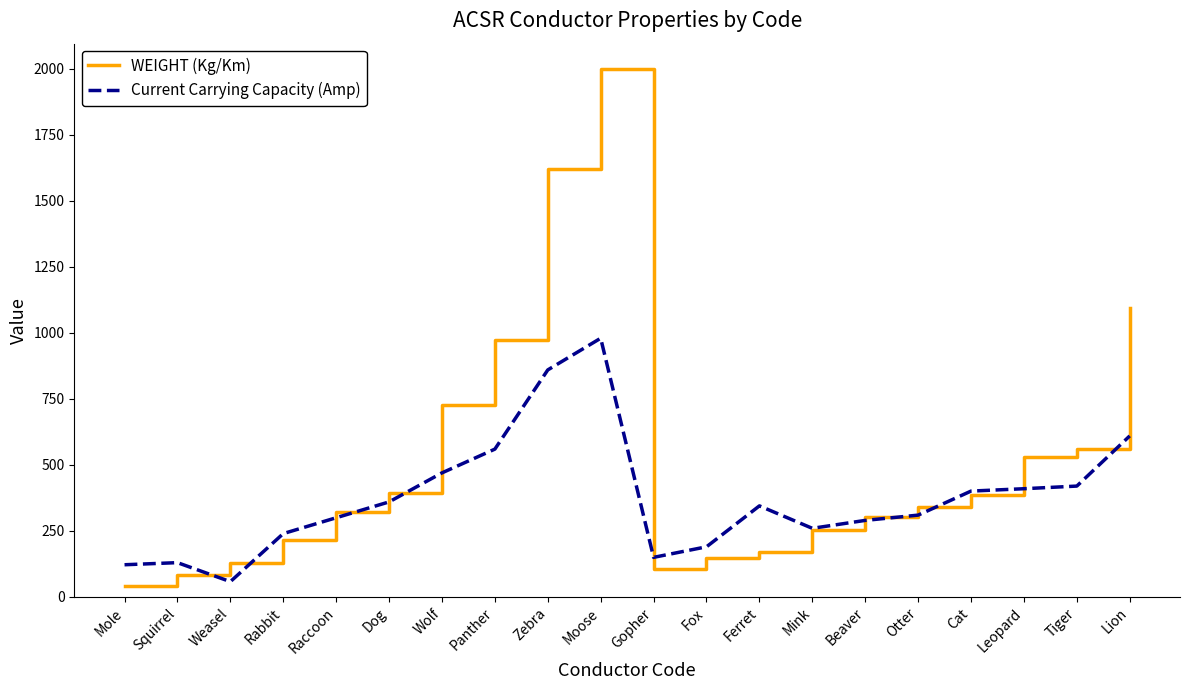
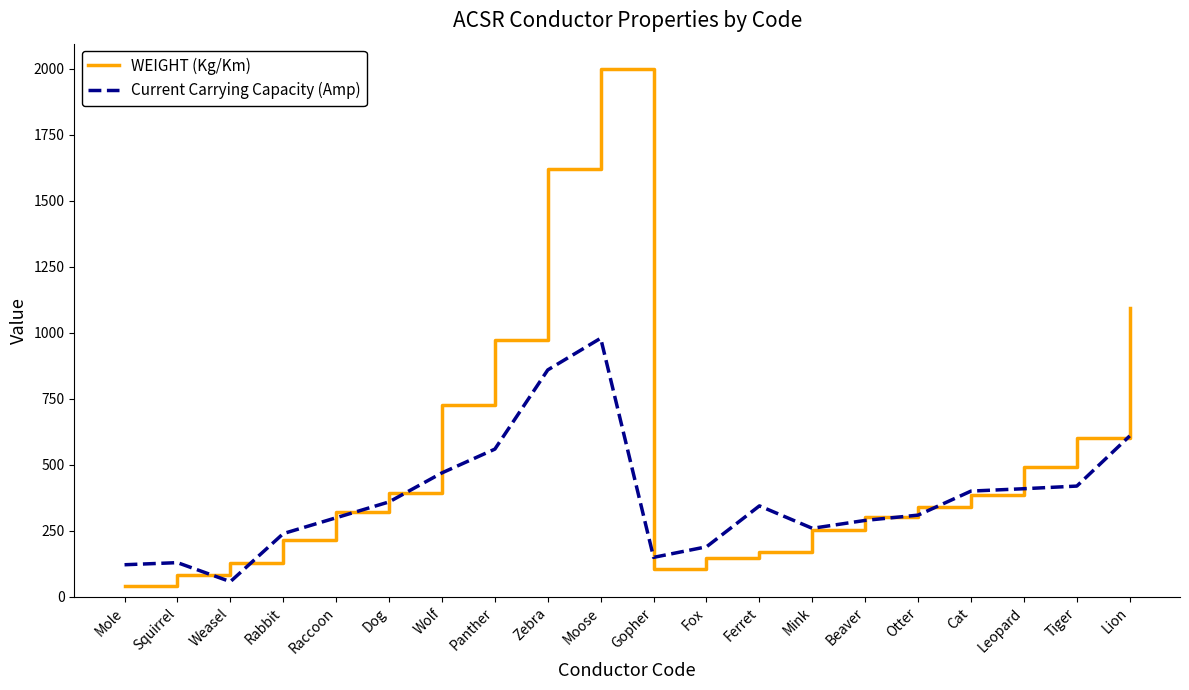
WEIGHT (Kg/Km), Leopard: 530 -> 490
WEIGHT (Kg/Km), Tiger: 560 -> 600
